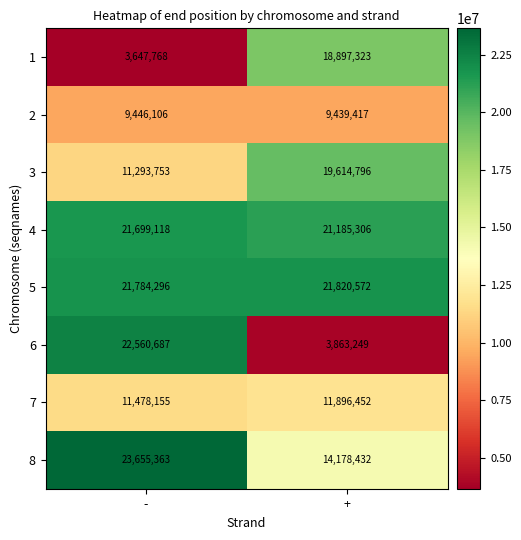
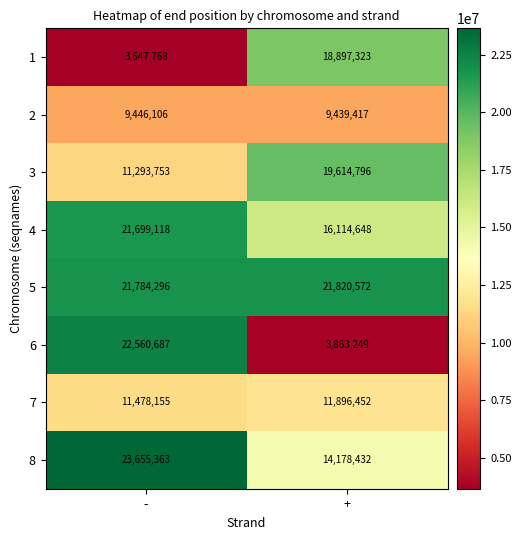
4, +: 21,185,306 -> 16,114,648
